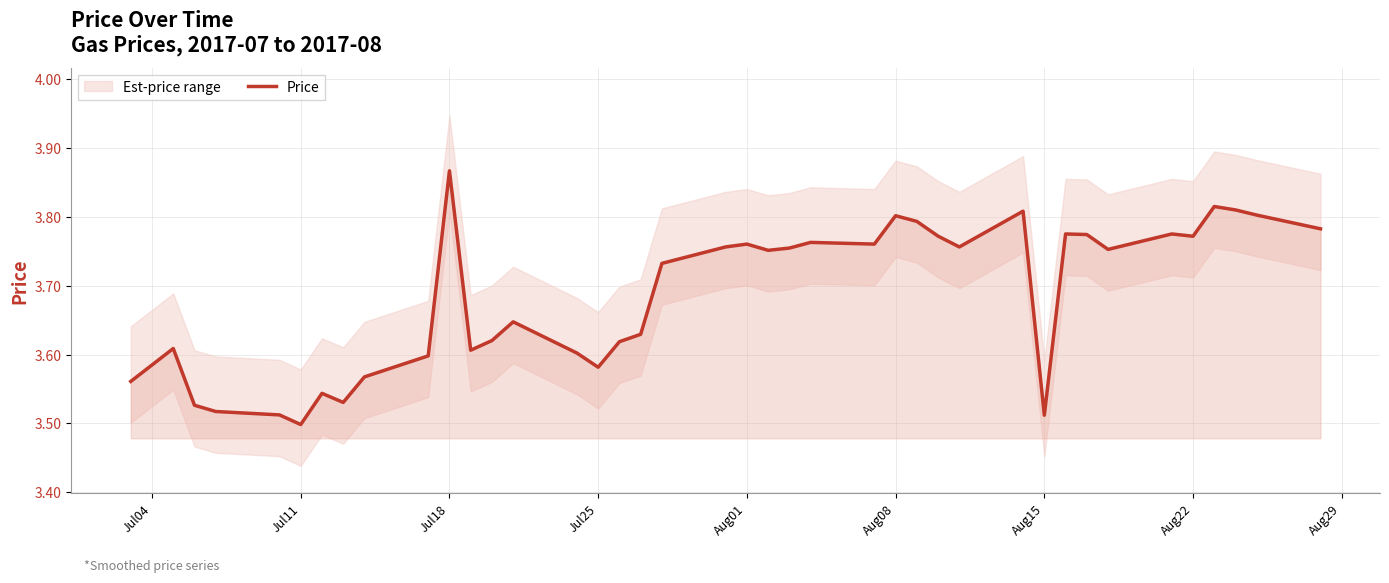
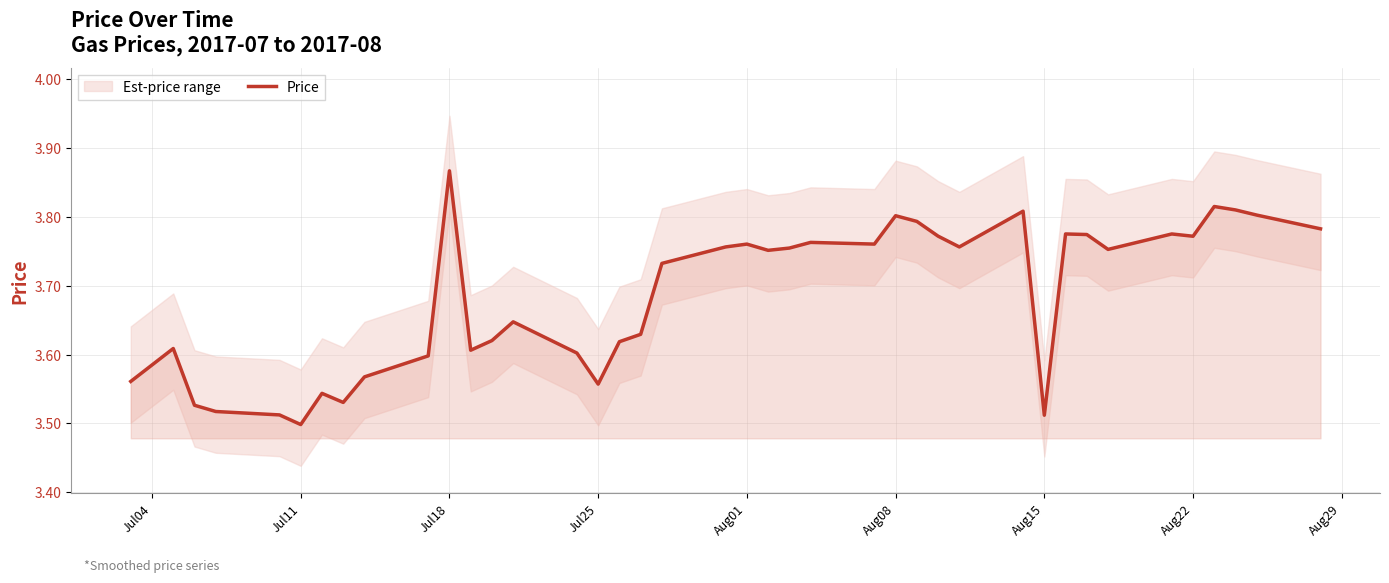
Price, Jul25: 3.58 -> 3.56
